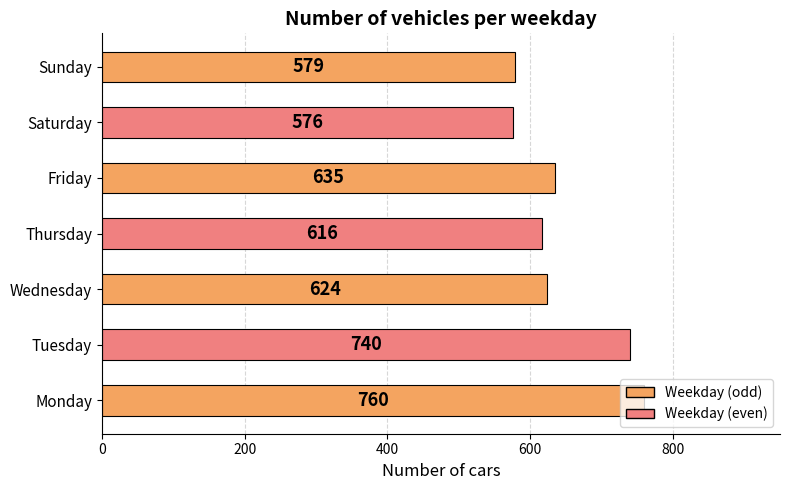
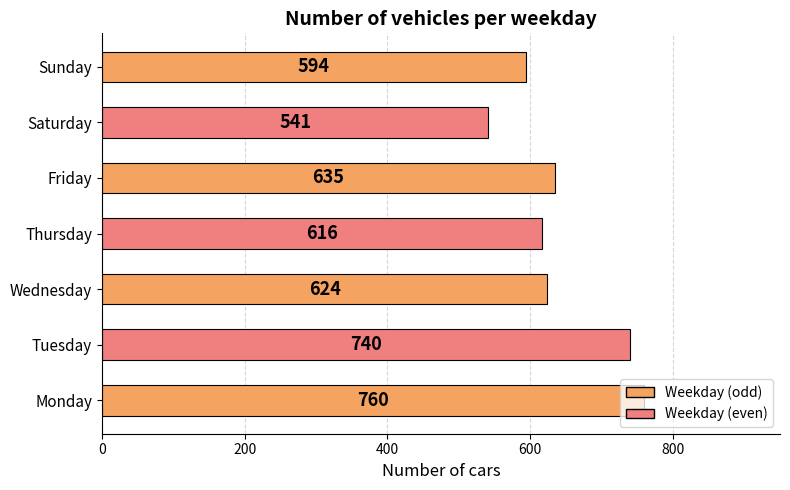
Sunday: 579 -> 594
Saturday: 576 -> 541
